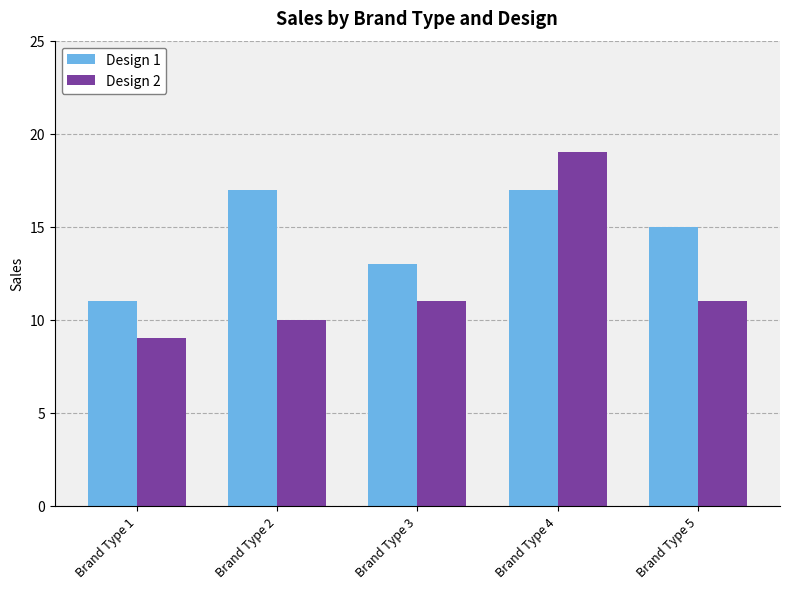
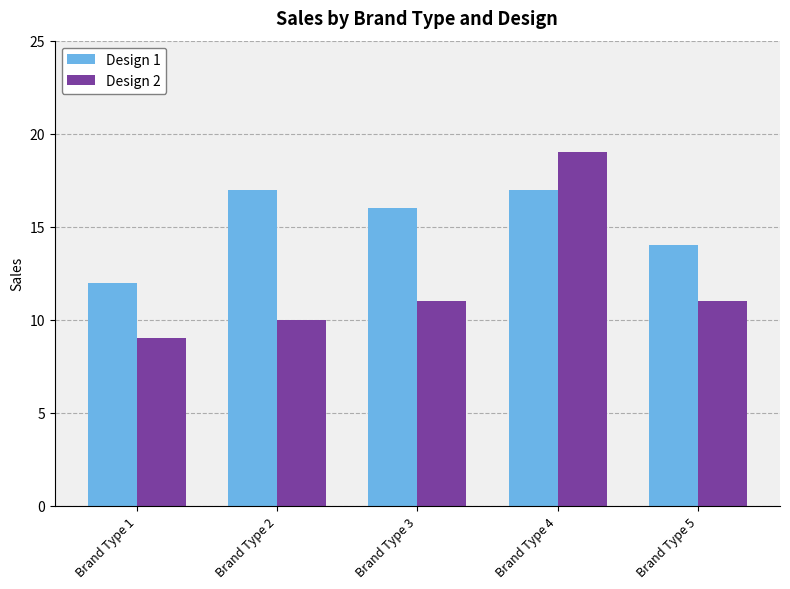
Design 1, Brand Type 1: 11 -> 12
Design 1, Brand Type 3: 13 -> 16
Design 1, Brand Type 5: 15 -> 14
